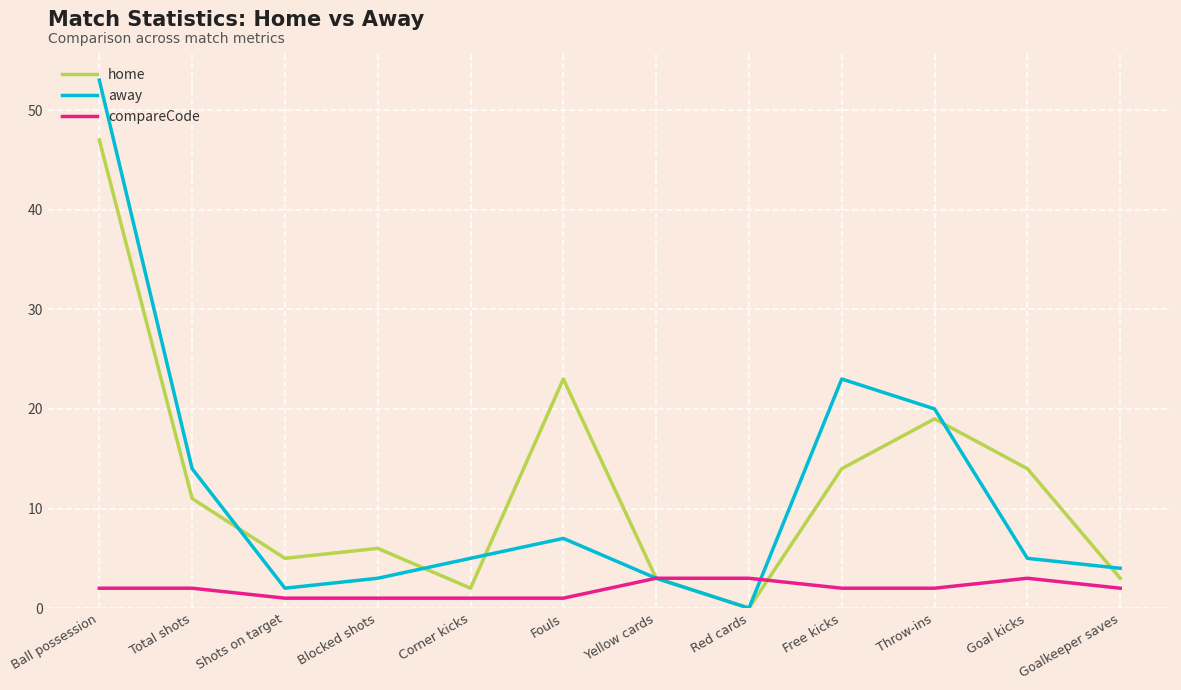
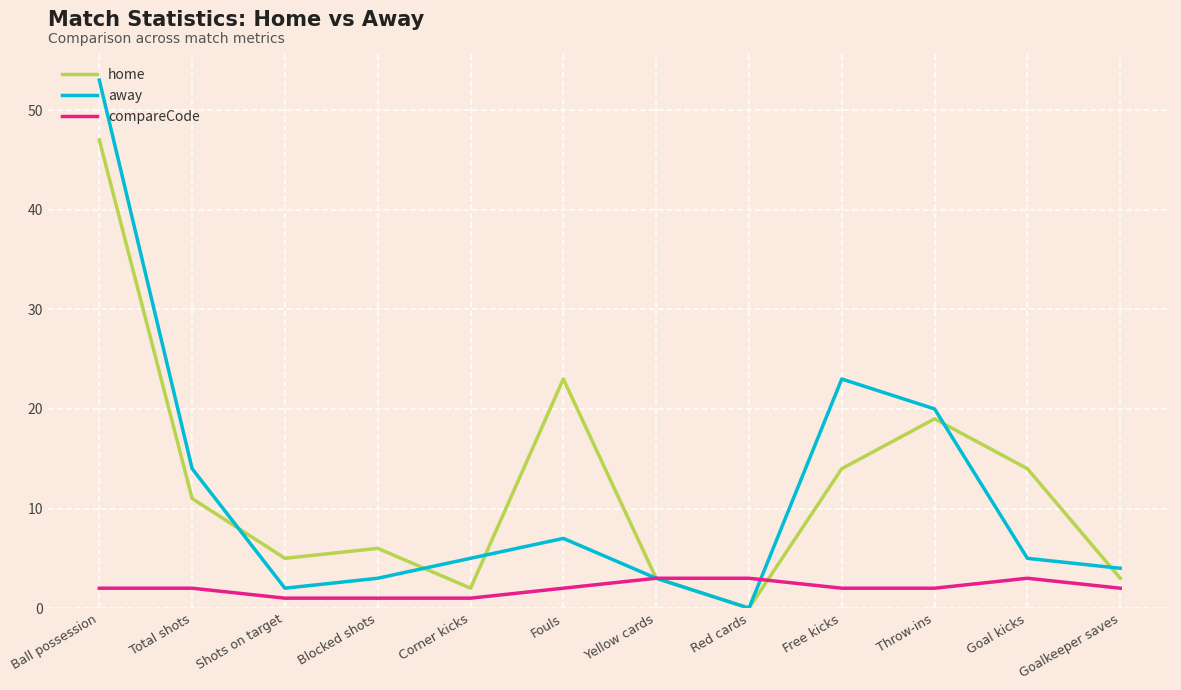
compareCode, Fouls: 1 -> 2
